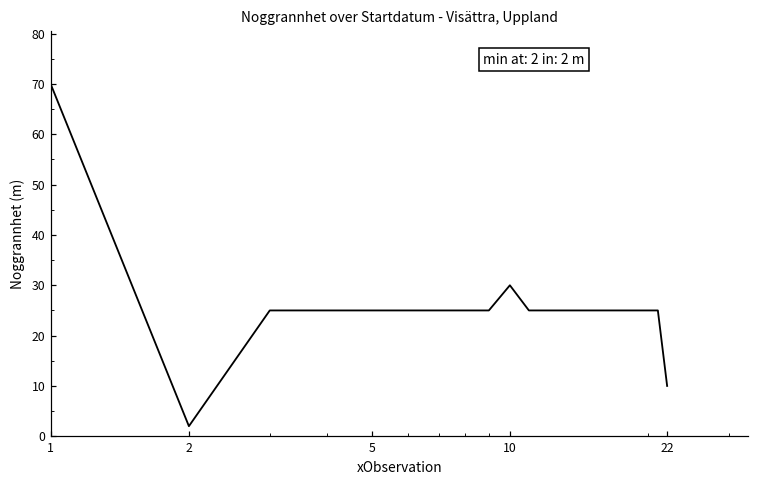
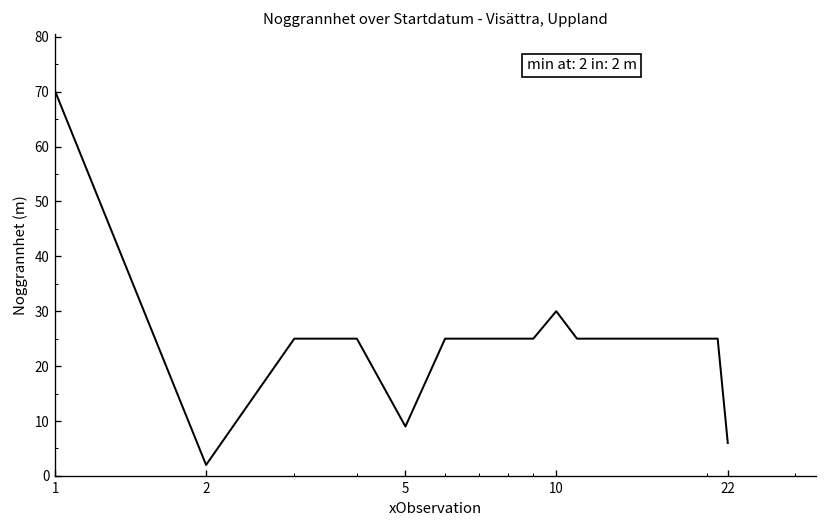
5: 25 -> 9
22: 10 -> 6
